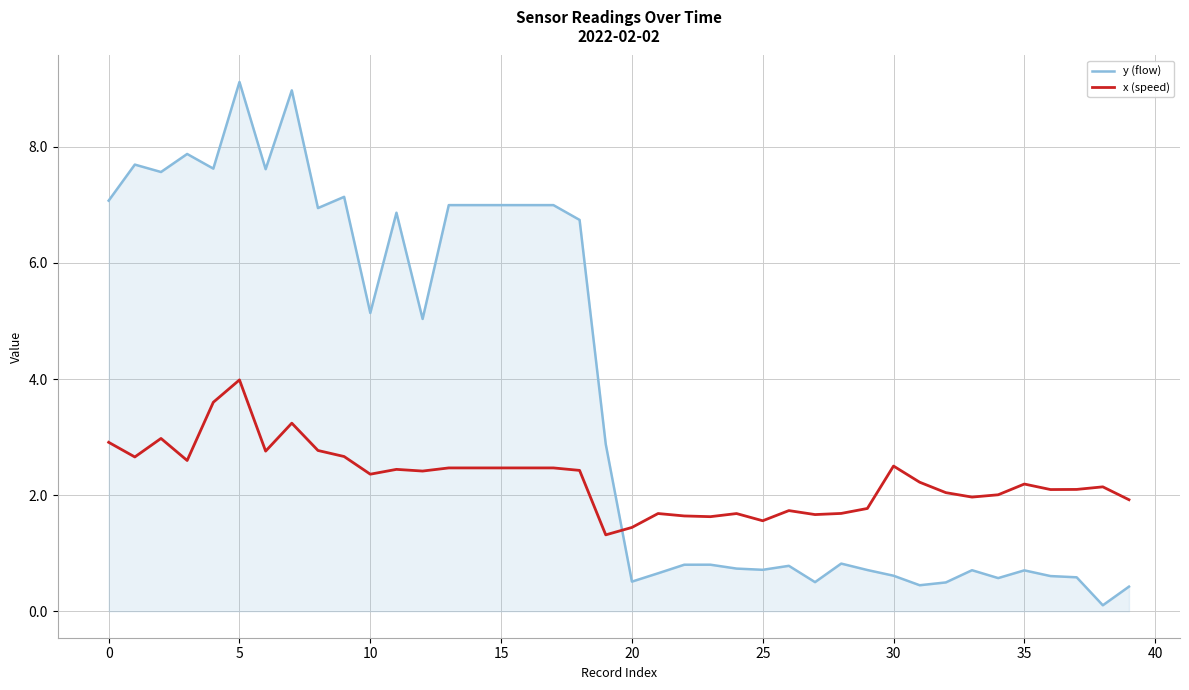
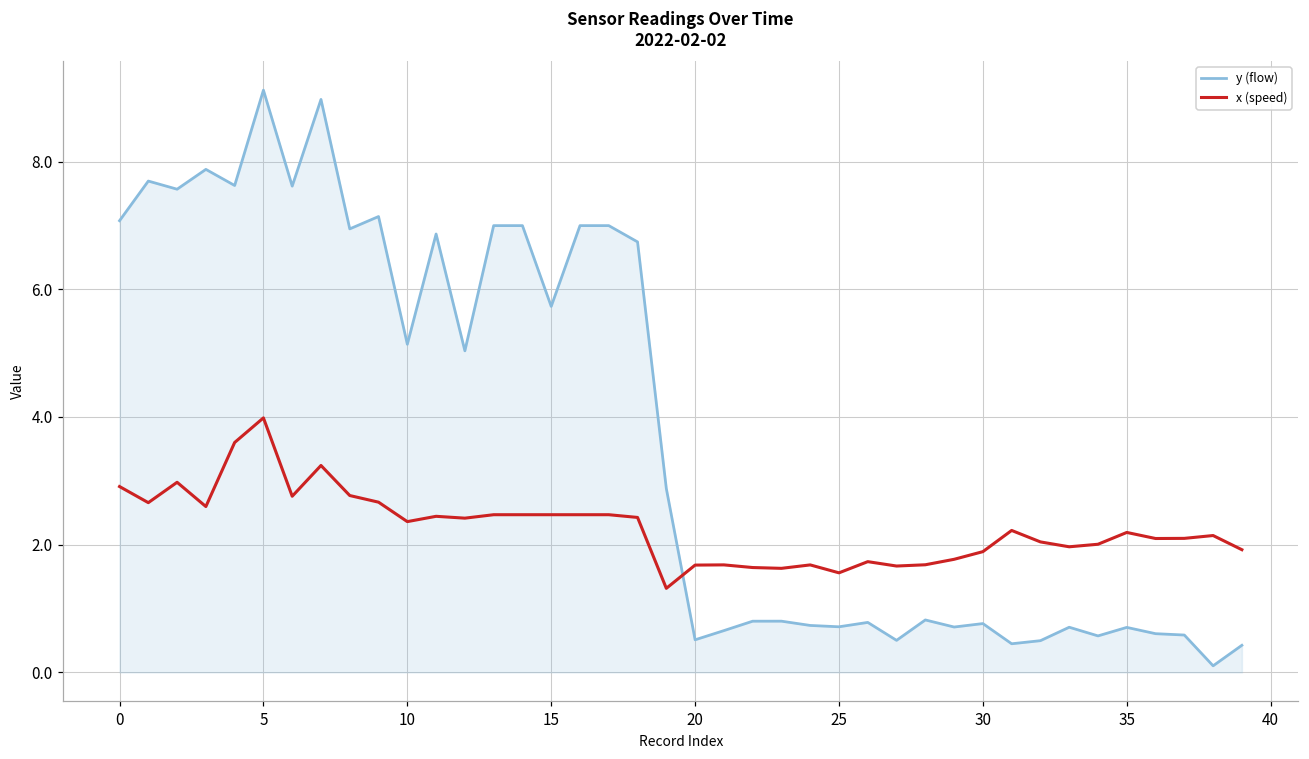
y (flow), 15: 7.0 -> 5.7
x (speed), 20: 1.4 -> 1.7
y (flow), 30: 0.6 -> 0.8
x (speed), 30: 2.5 -> 1.9
